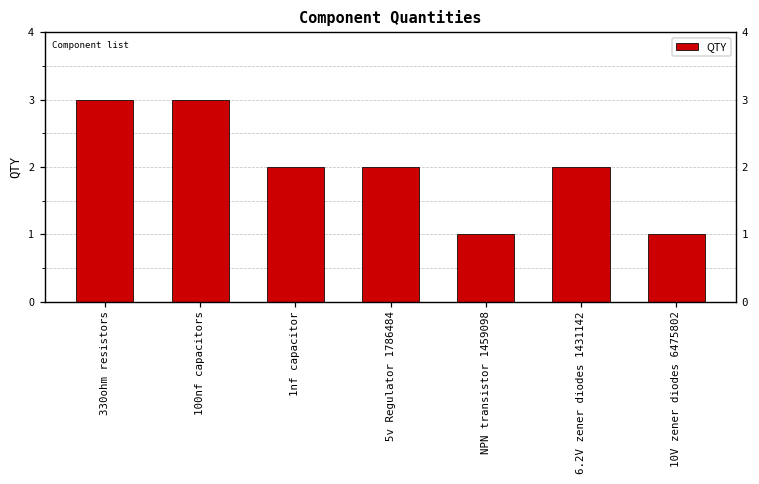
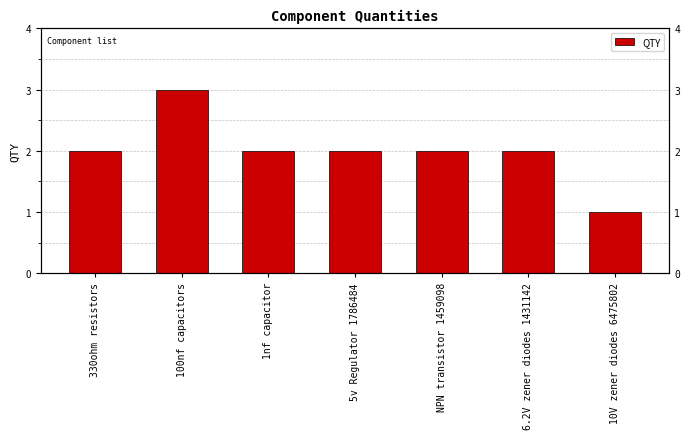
330ohm resistors: 3 -> 2
NPN transistor 1459098: 1 -> 2
